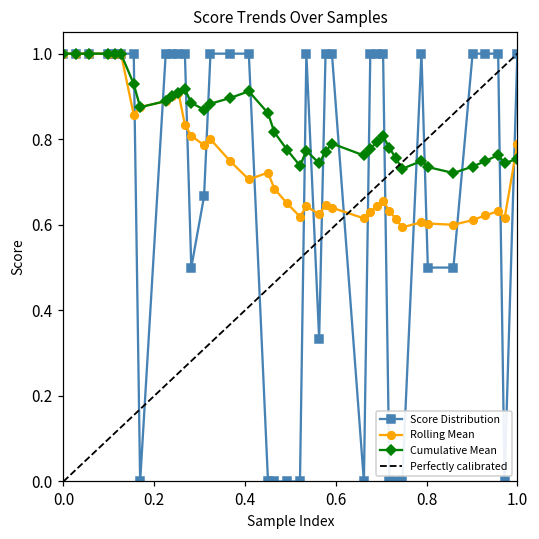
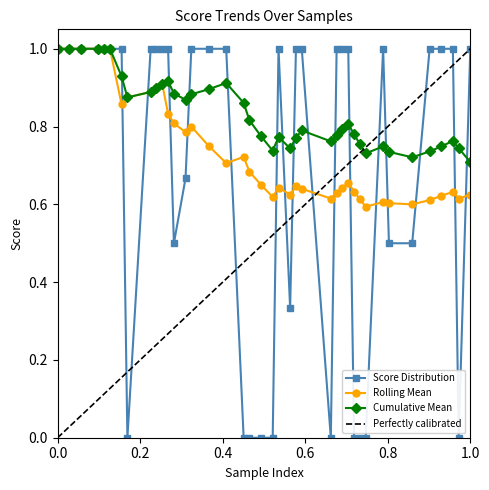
Rolling Mean, 1.0: 0.79 -> 0.63
Cumulative Mean, 1.0: 0.75 -> 0.71
